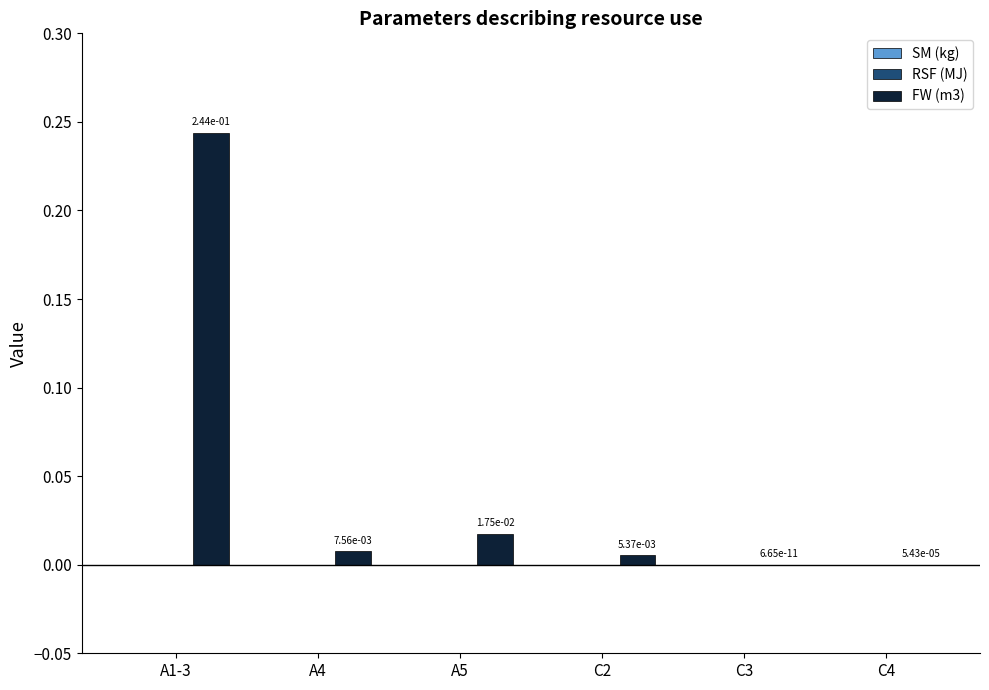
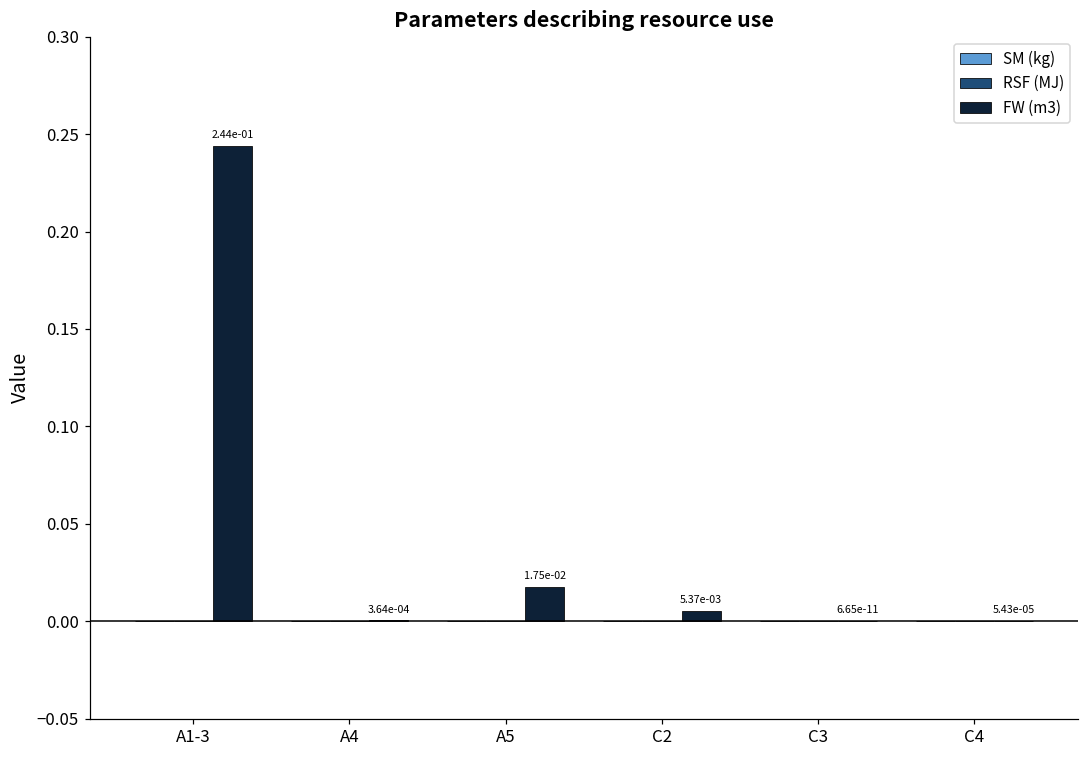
FW (m3), A4: 7.56e-03 -> 3.64e-04
